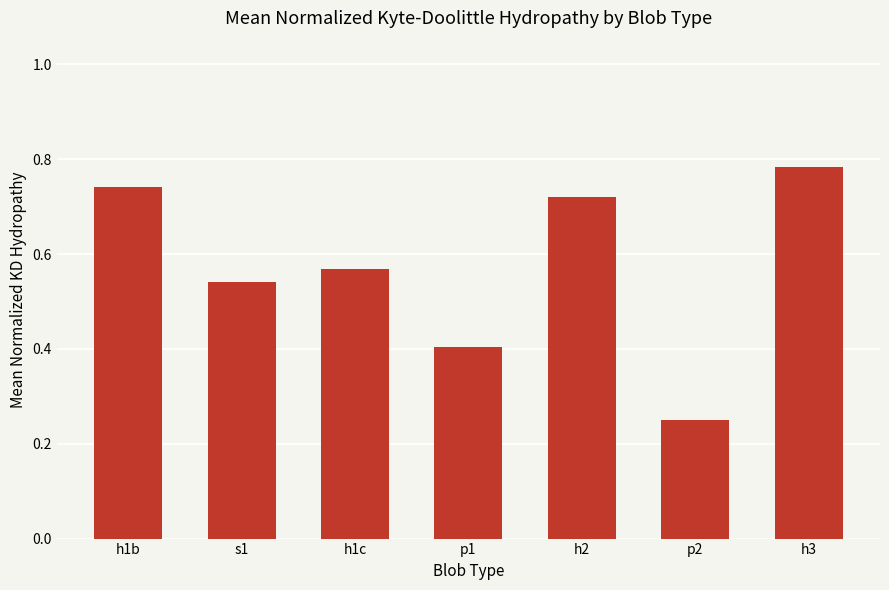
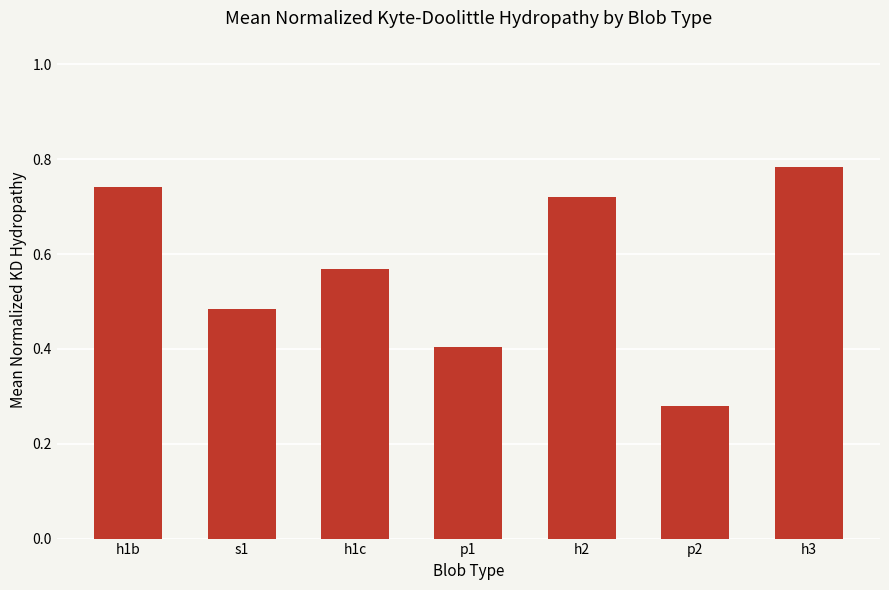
s1: 0.54 -> 0.48
p2: 0.25 -> 0.28
